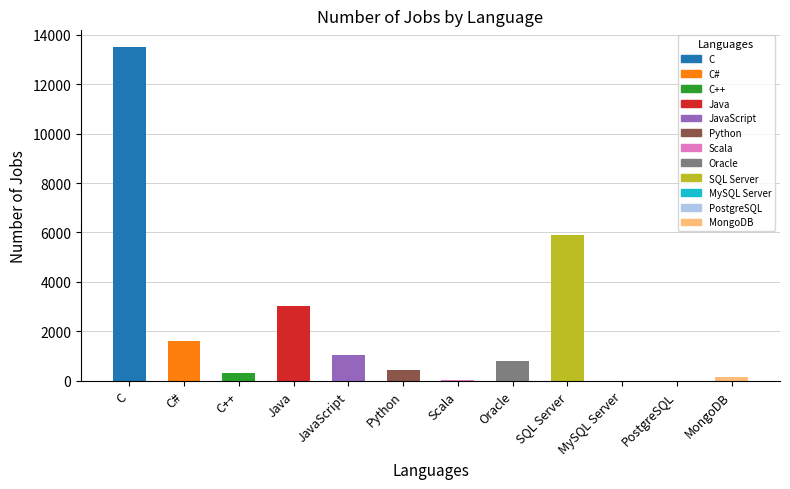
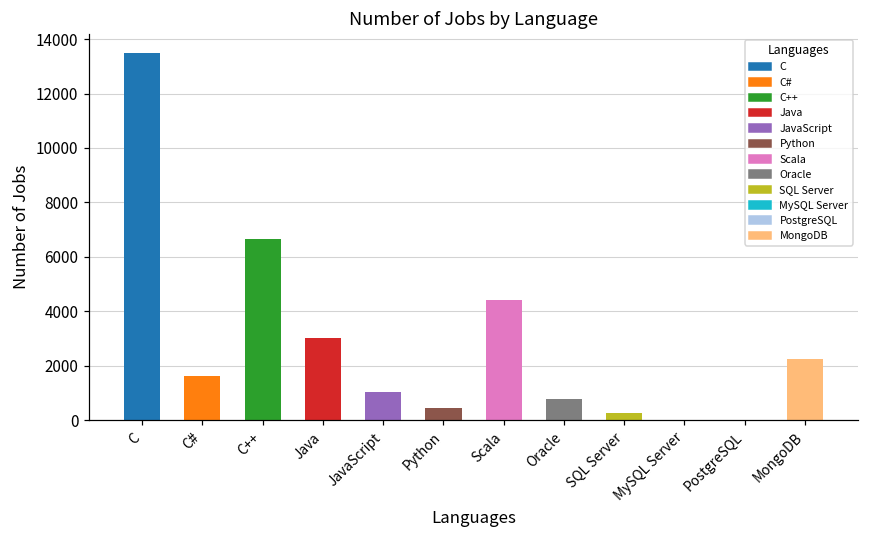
C++: 300 -> 6700
Scala: 0 -> 4400
SQL Server: 5900 -> 300
MongoDB: 200 -> 2200
